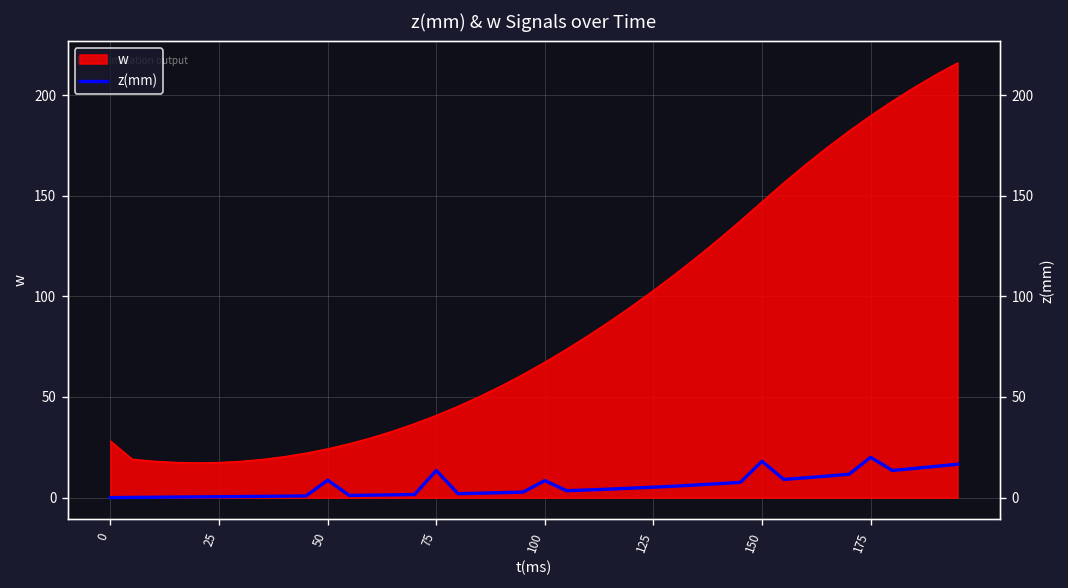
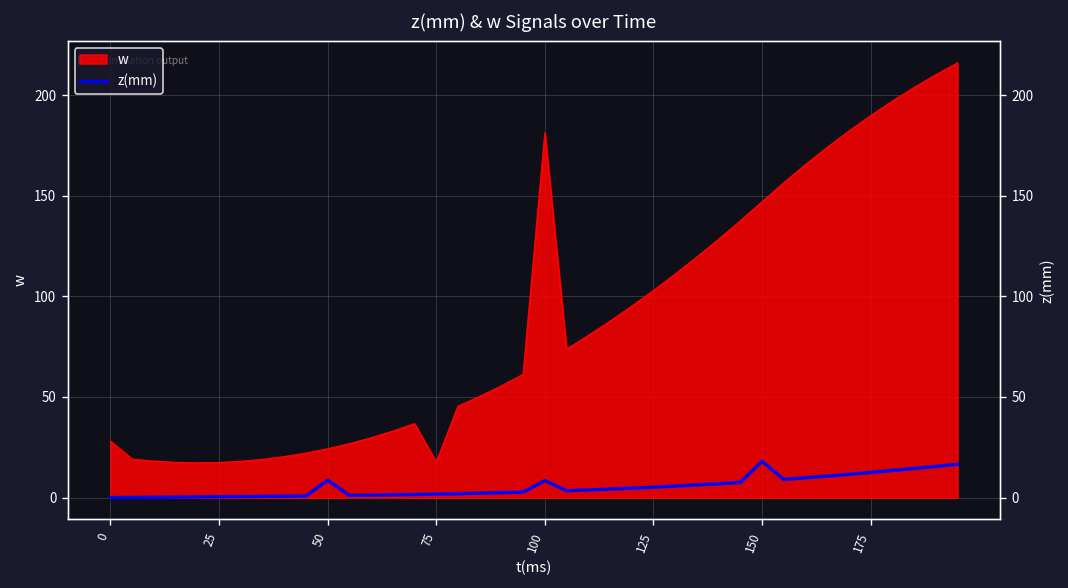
w, 75: 41 -> 18
z(mm), 75: 13 -> 2
w, 100: 67 -> 181
z(mm), 175: 20 -> 13
